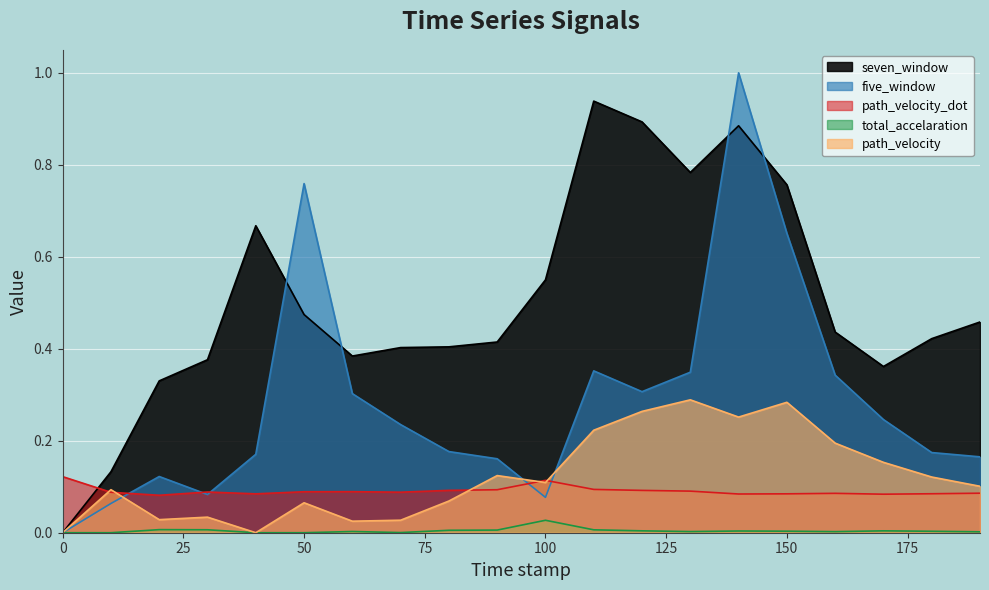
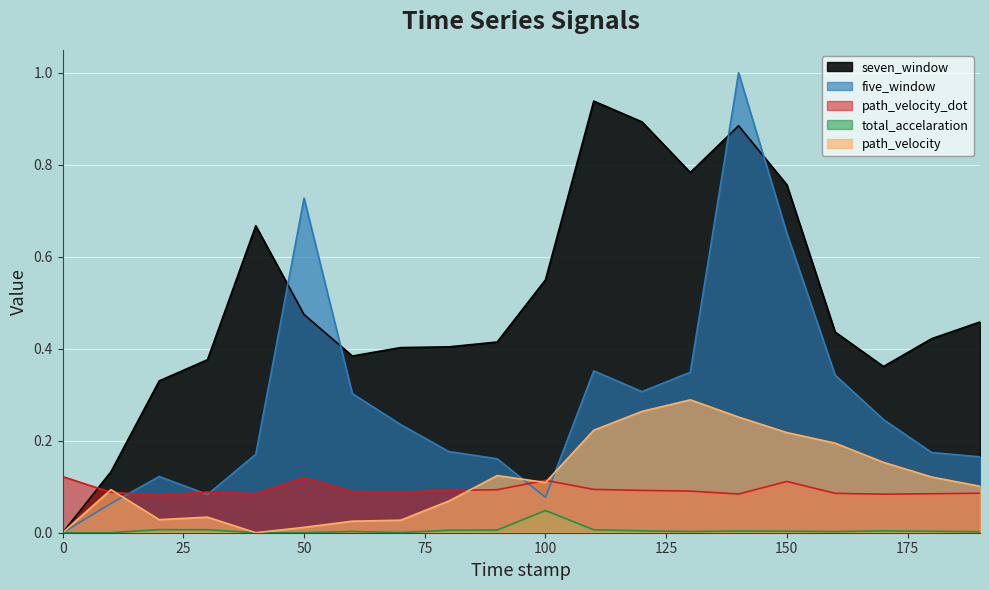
five_window, 50: 0.76 -> 0.73
path_velocity_dot, 50: 0.09 -> 0.12
path_velocity, 50: 0.07 -> 0.01
total_accelaration, 100: 0.03 -> 0.05
path_velocity_dot, 150: 0.08 -> 0.11
path_velocity, 150: 0.28 -> 0.22
